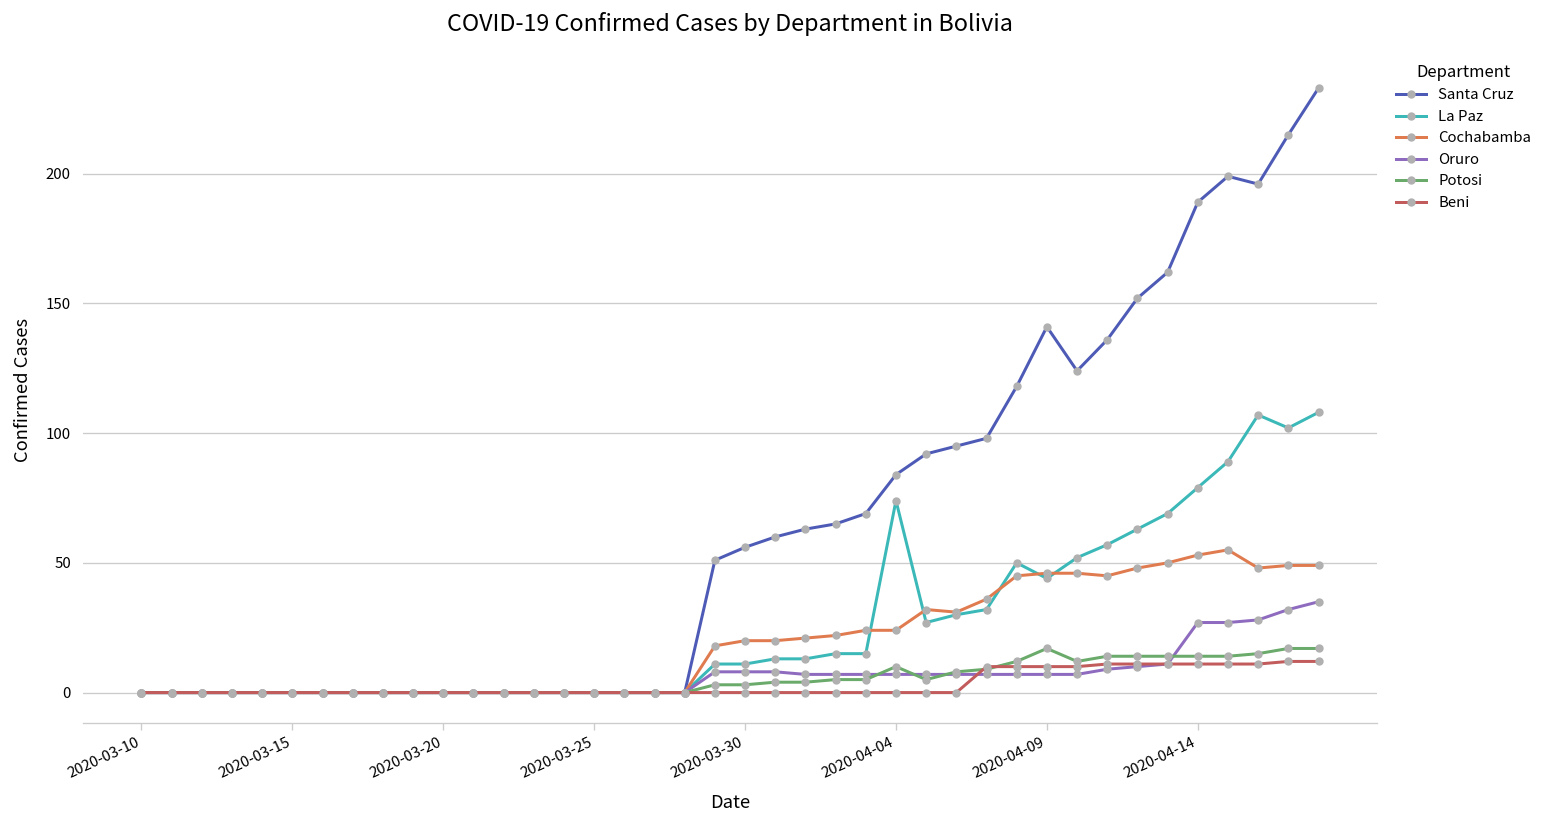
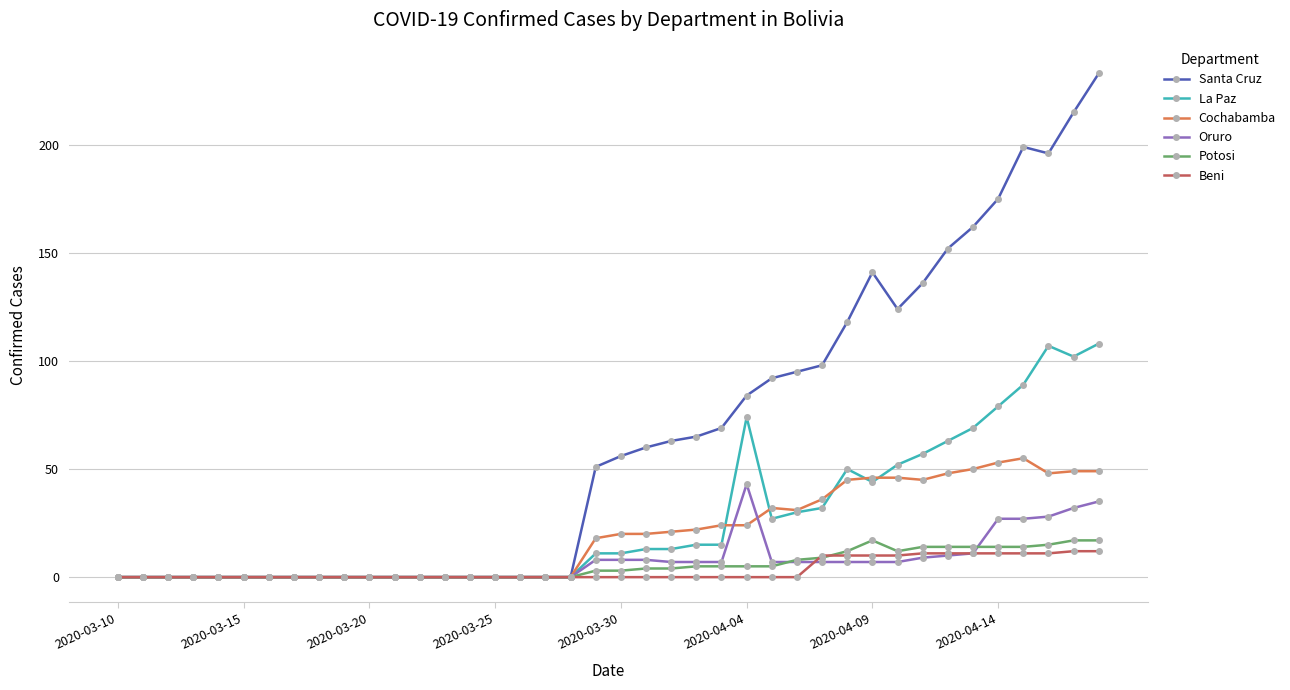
Oruro, 2020-04-04: 7 -> 43
Potosi, 2020-04-04: 10 -> 5
Santa Cruz, 2020-04-14: 189 -> 175
